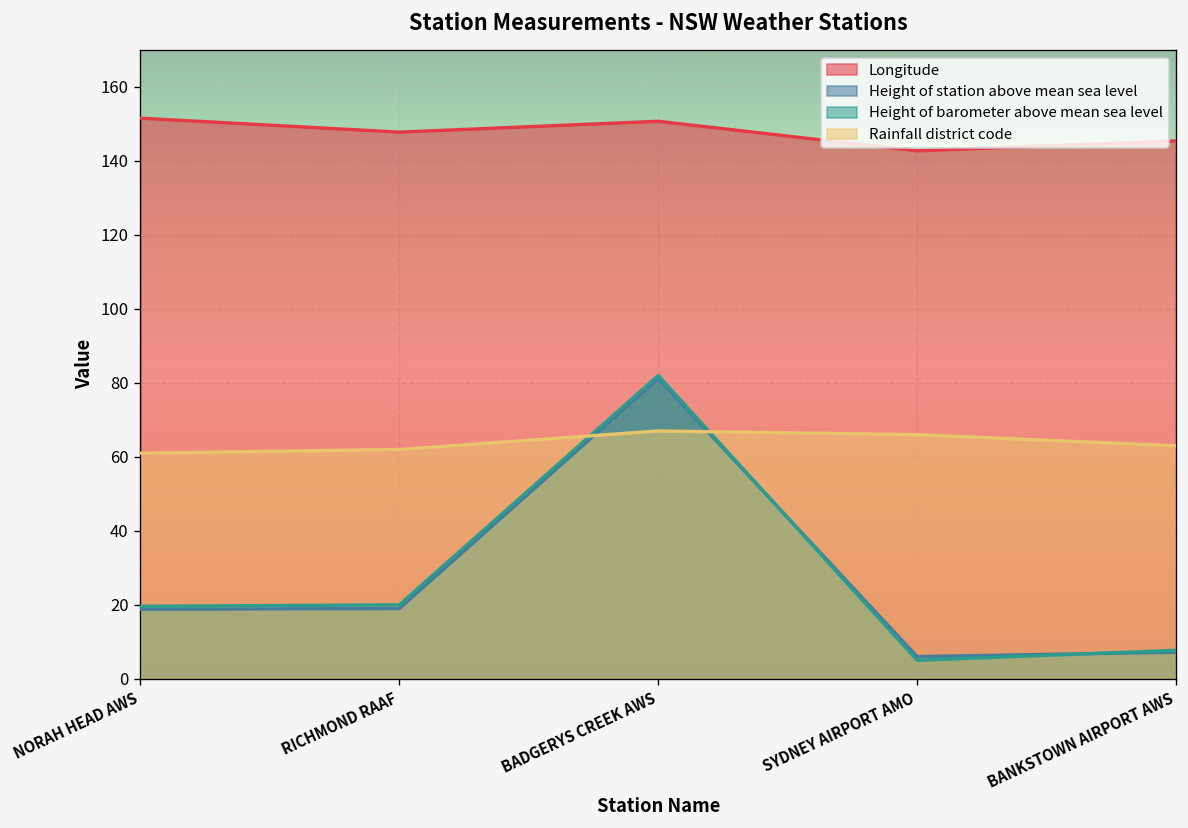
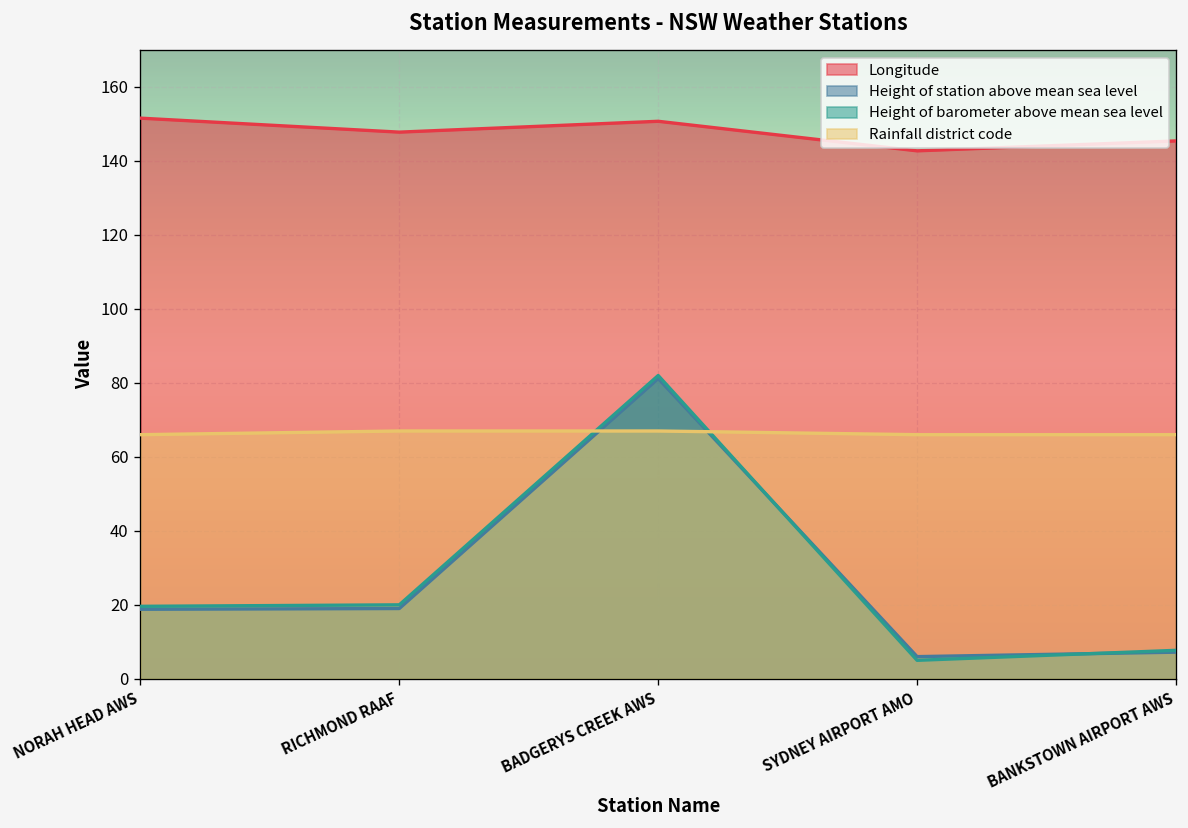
Rainfall district code, NORAH HEAD AWS: 61 -> 66
Rainfall district code, RICHMOND RAAF: 62 -> 67
Rainfall district code, BANKSTOWN AIRPORT AWS: 63 -> 66
